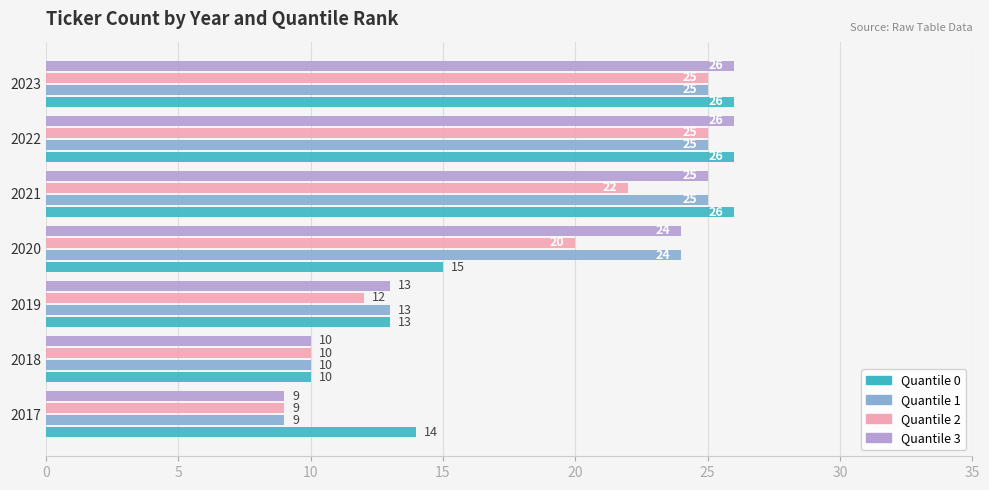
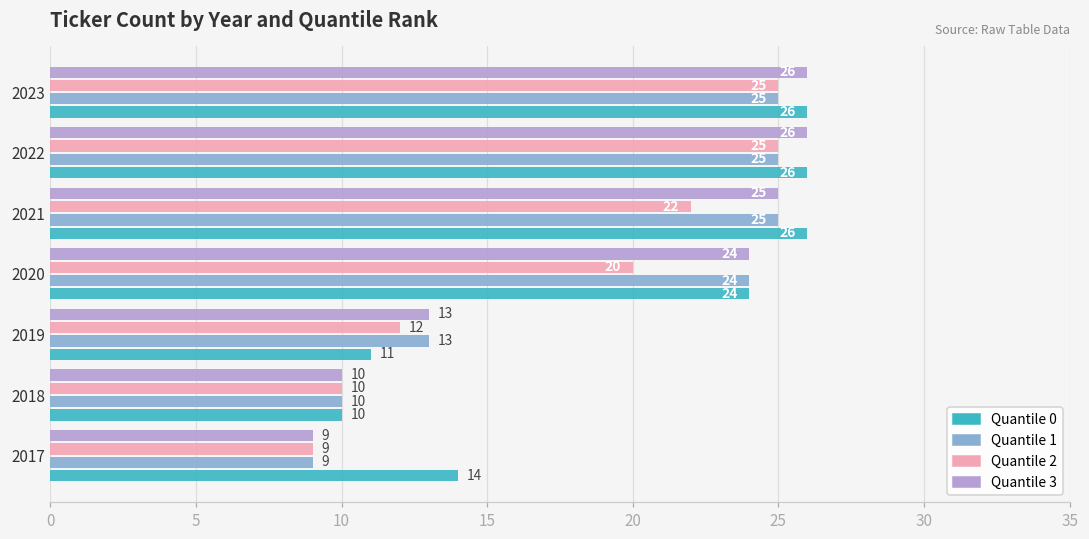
Quantile 0, 2020: 15 -> 24
Quantile 0, 2019: 13 -> 11
